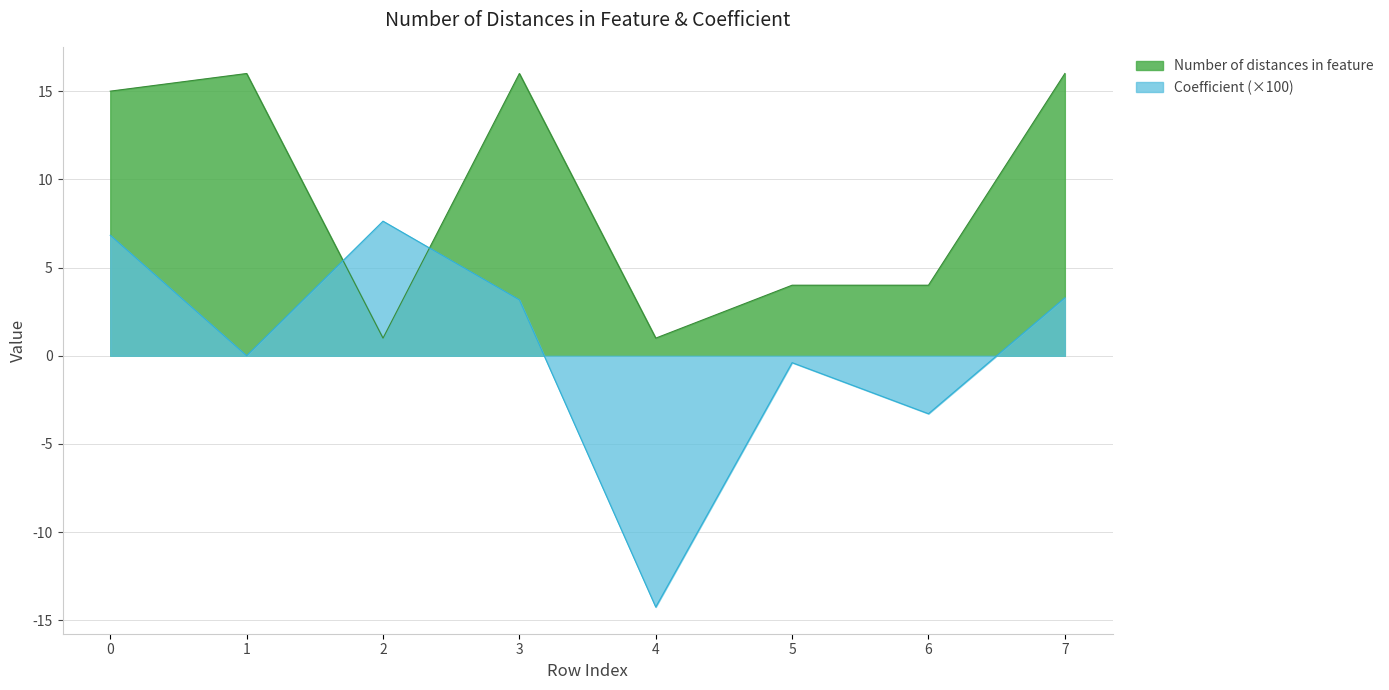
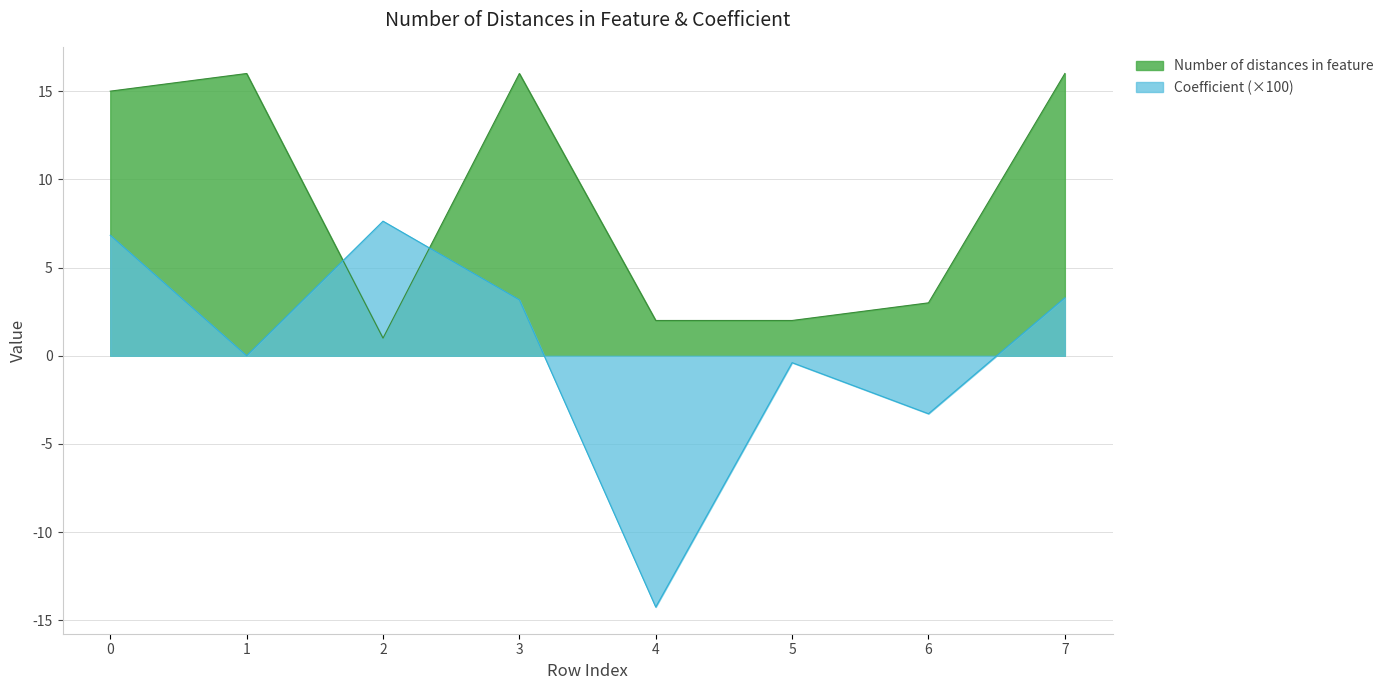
Number of distances in feature, 4: 1 -> 2
Number of distances in feature, 5: 4 -> 2
Number of distances in feature, 6: 4 -> 3
